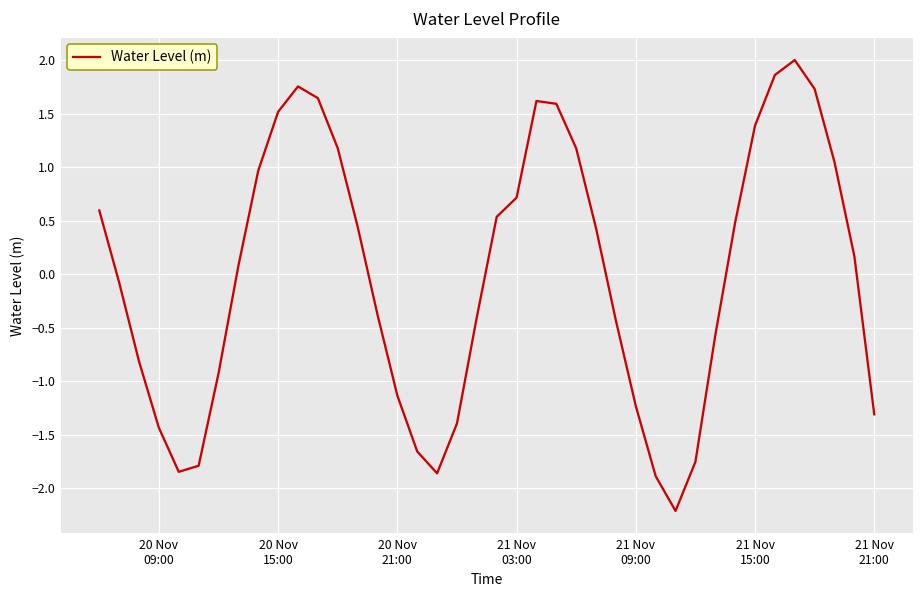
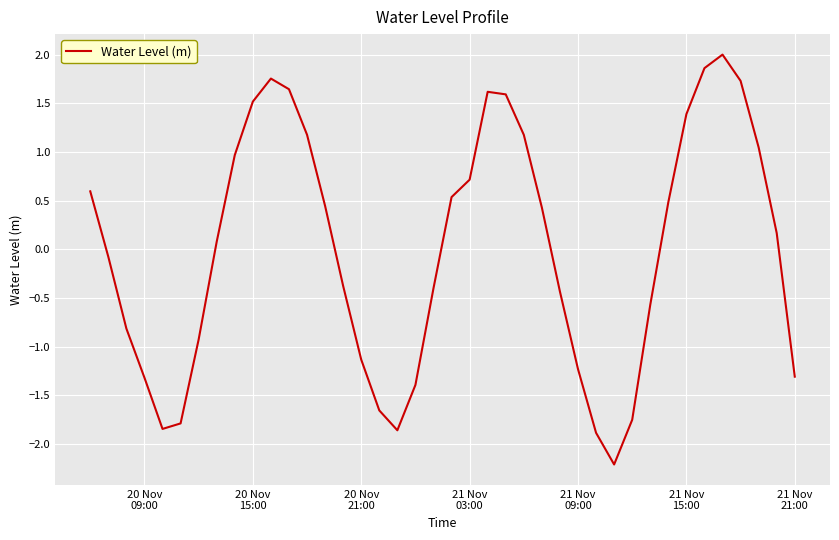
20 Nov 09:00: -1.4 -> -1.3
